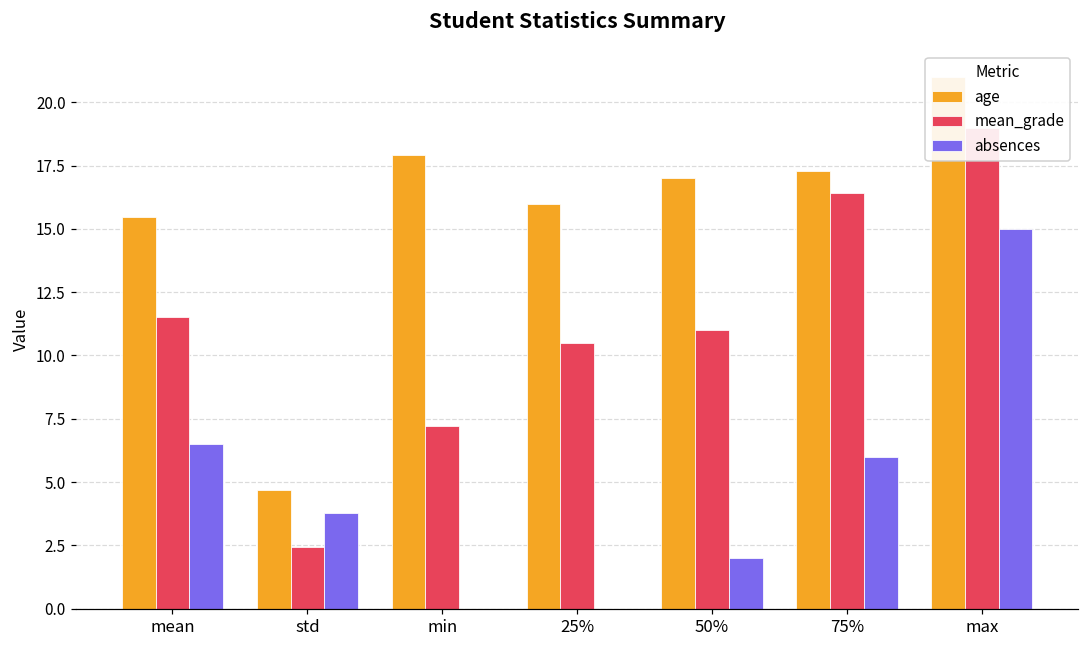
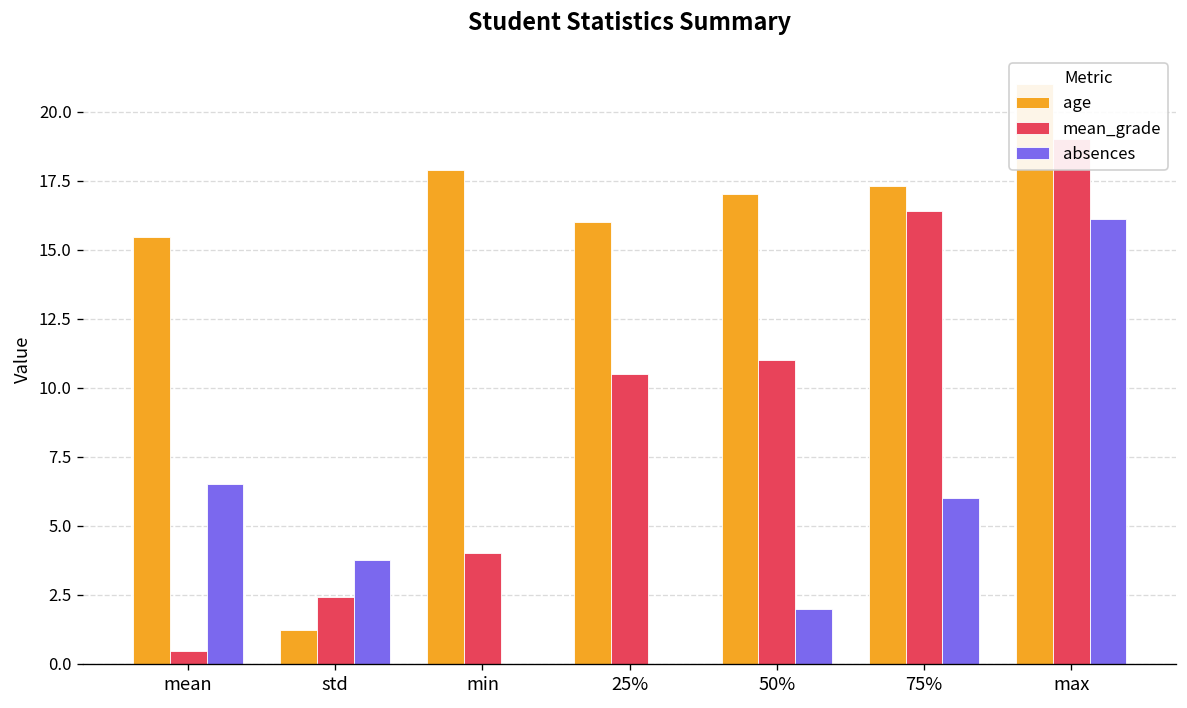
mean_grade, mean: 11.5 -> 0.5
age, std: 4.7 -> 1.2
mean_grade, min: 7.2 -> 4.0
absences, max: 15.0 -> 16.1
